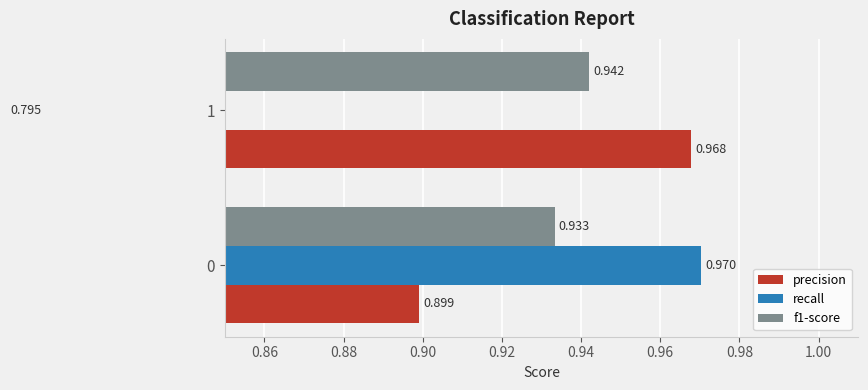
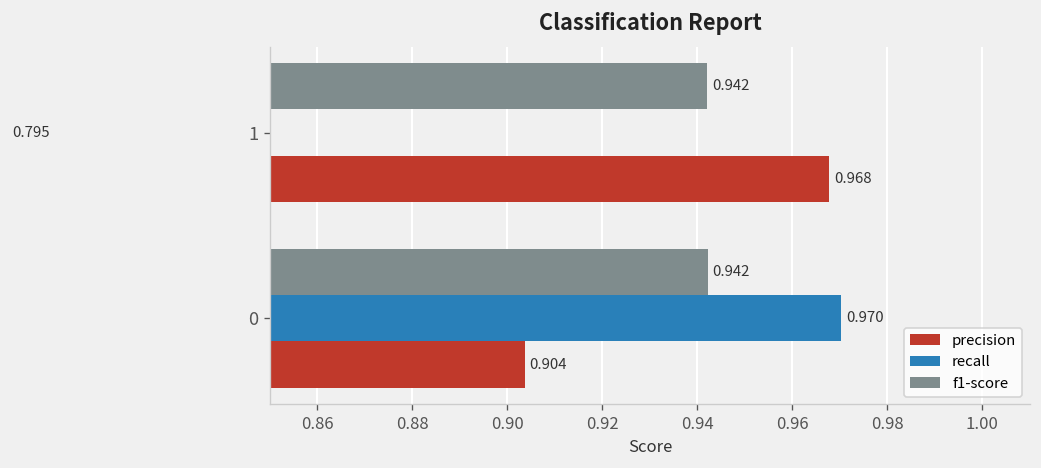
f1-score, 0: 0.933 -> 0.942
precision, 0: 0.899 -> 0.904
